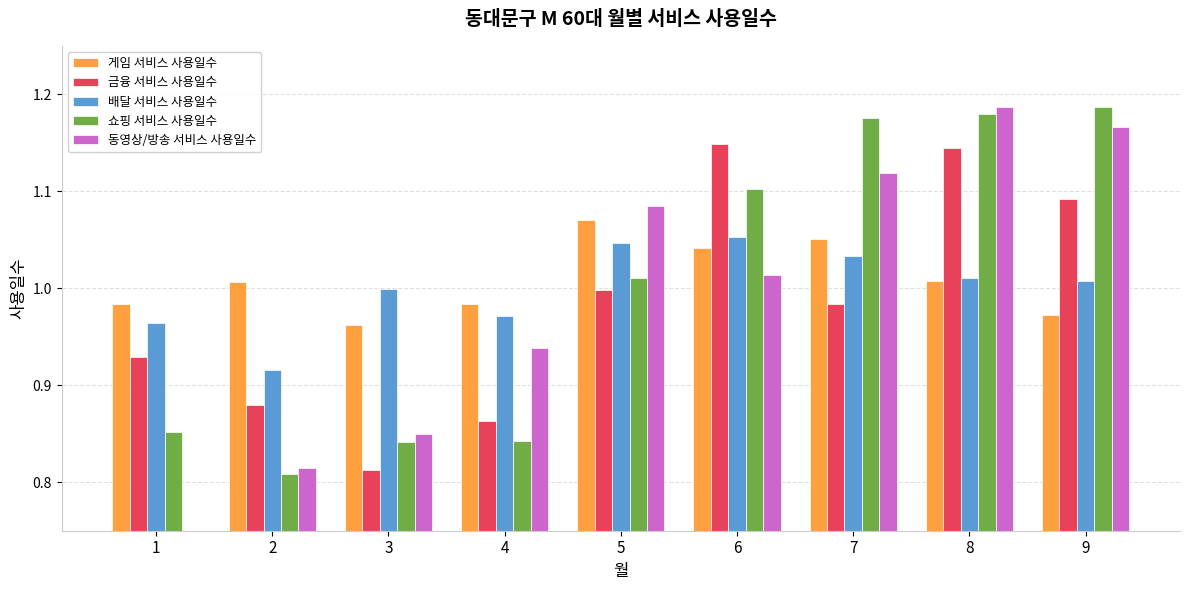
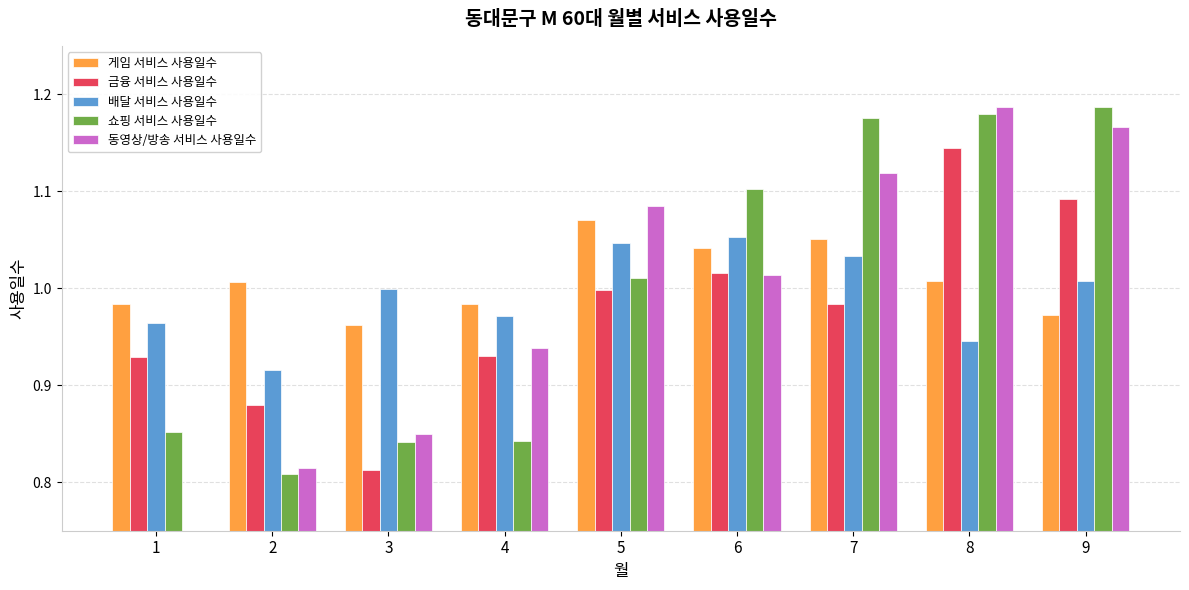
금융 서비스 사용일수, 4: 0.86 -> 0.93
금융 서비스 사용일수, 6: 1.15 -> 1.02
배달 서비스 사용일수, 8: 1.01 -> 0.95
